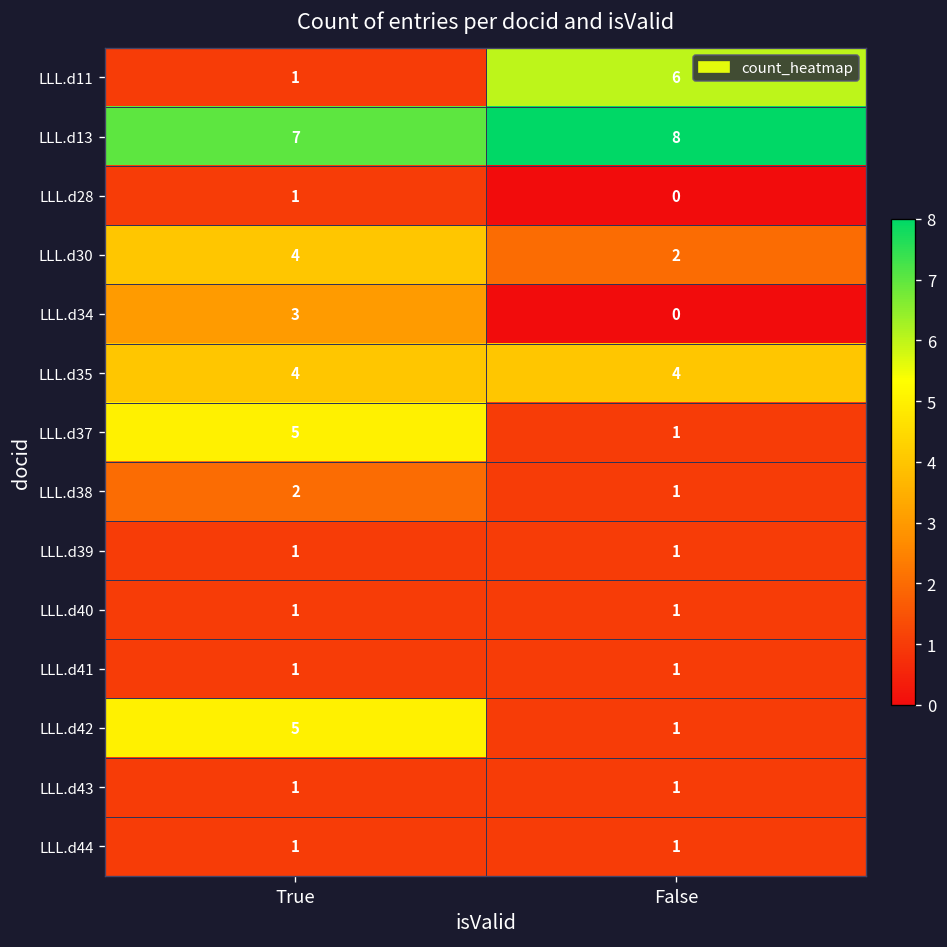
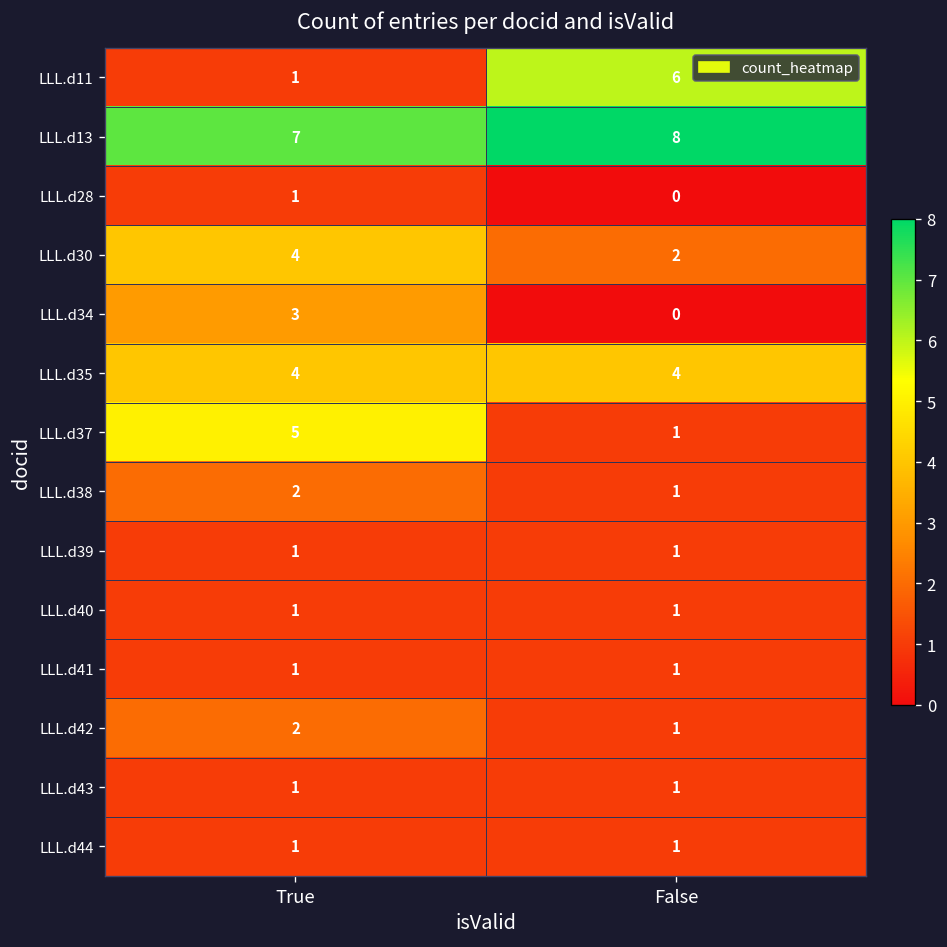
LLL.d42, True: 5 -> 2
